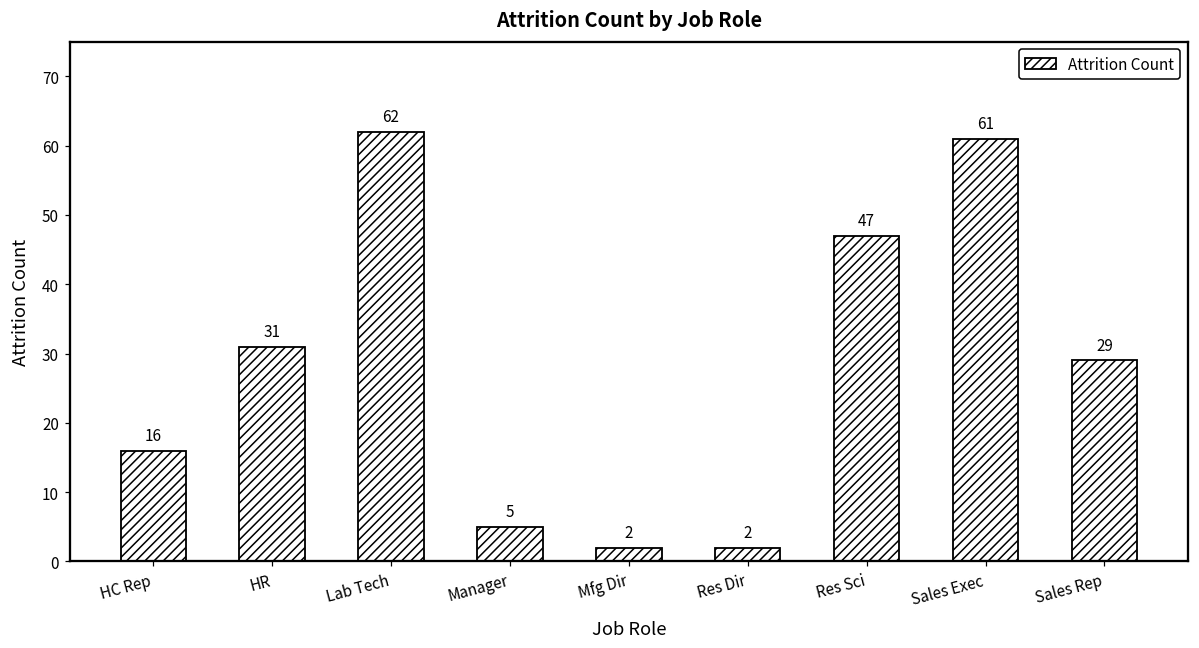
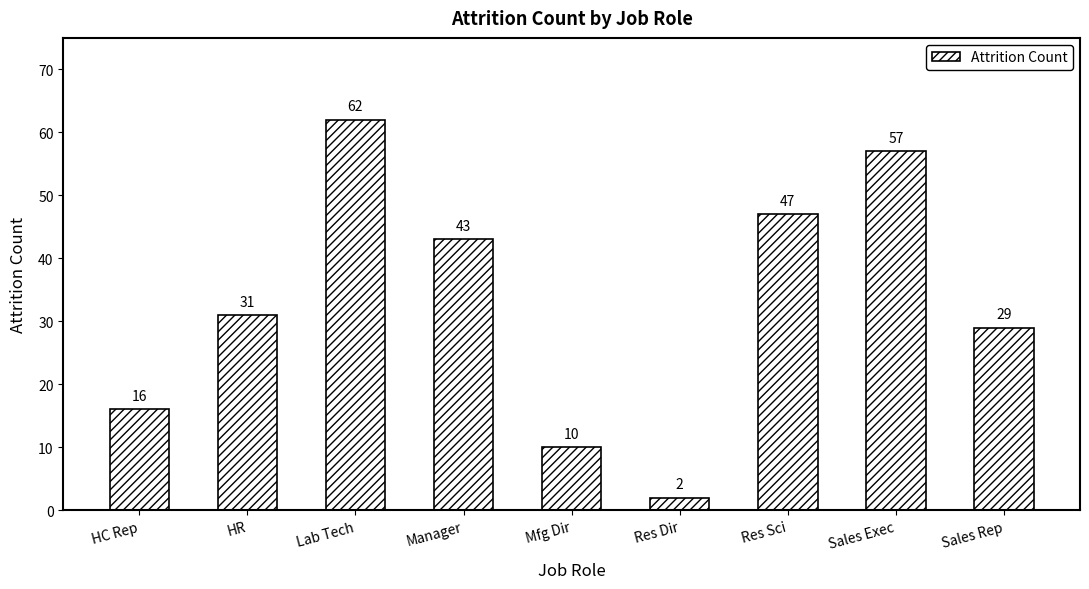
Manager: 5 -> 43
Mfg Dir: 2 -> 10
Sales Exec: 61 -> 57
